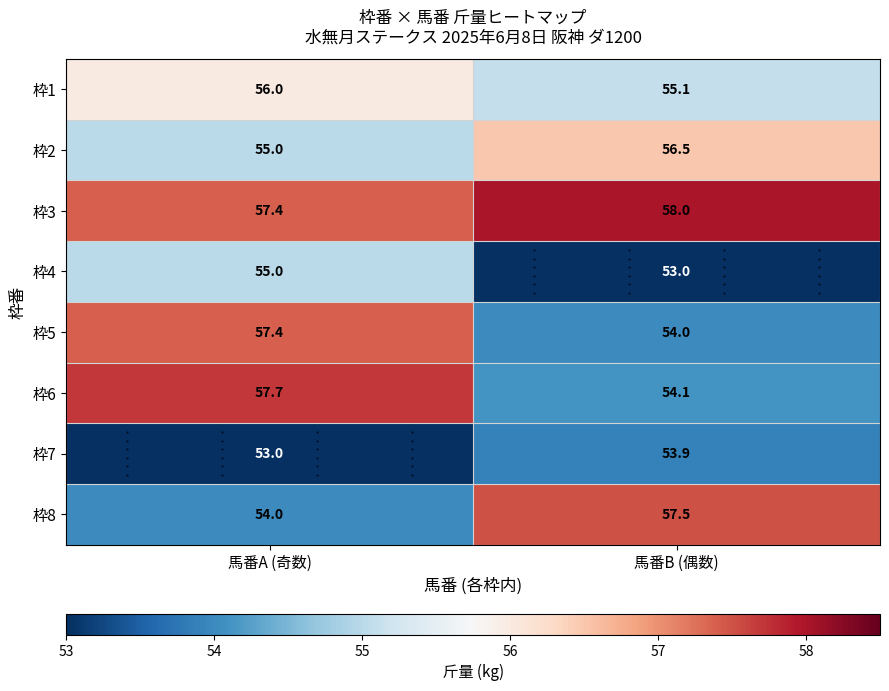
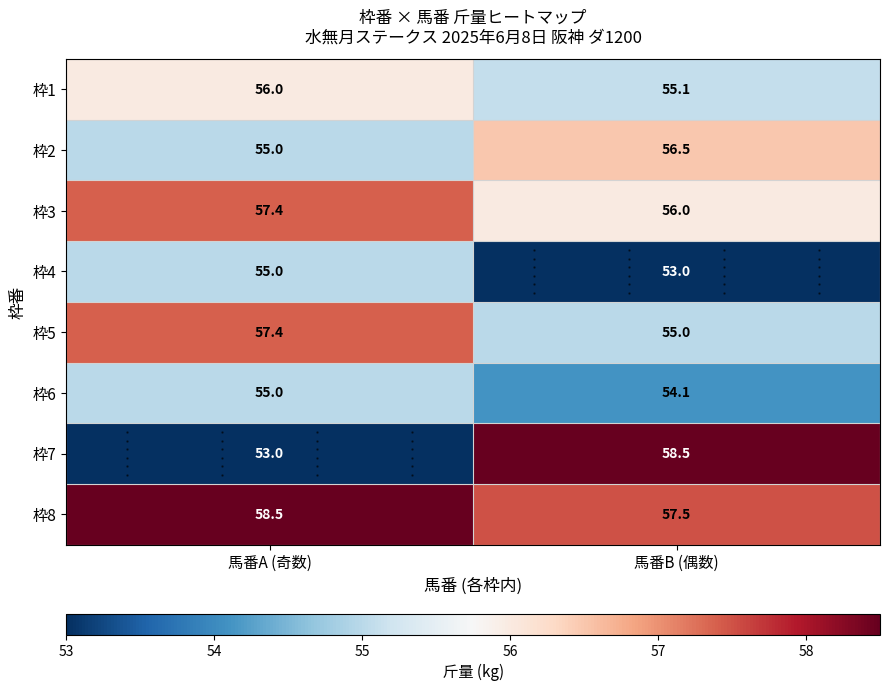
枠3, 馬番B (偶数): 58.0 -> 56.0
枠5, 馬番B (偶数): 54.0 -> 55.0
枠6, 馬番A (奇数): 57.7 -> 55.0
枠7, 馬番B (偶数): 53.9 -> 58.5
枠8, 馬番A (奇数): 54.0 -> 58.5
